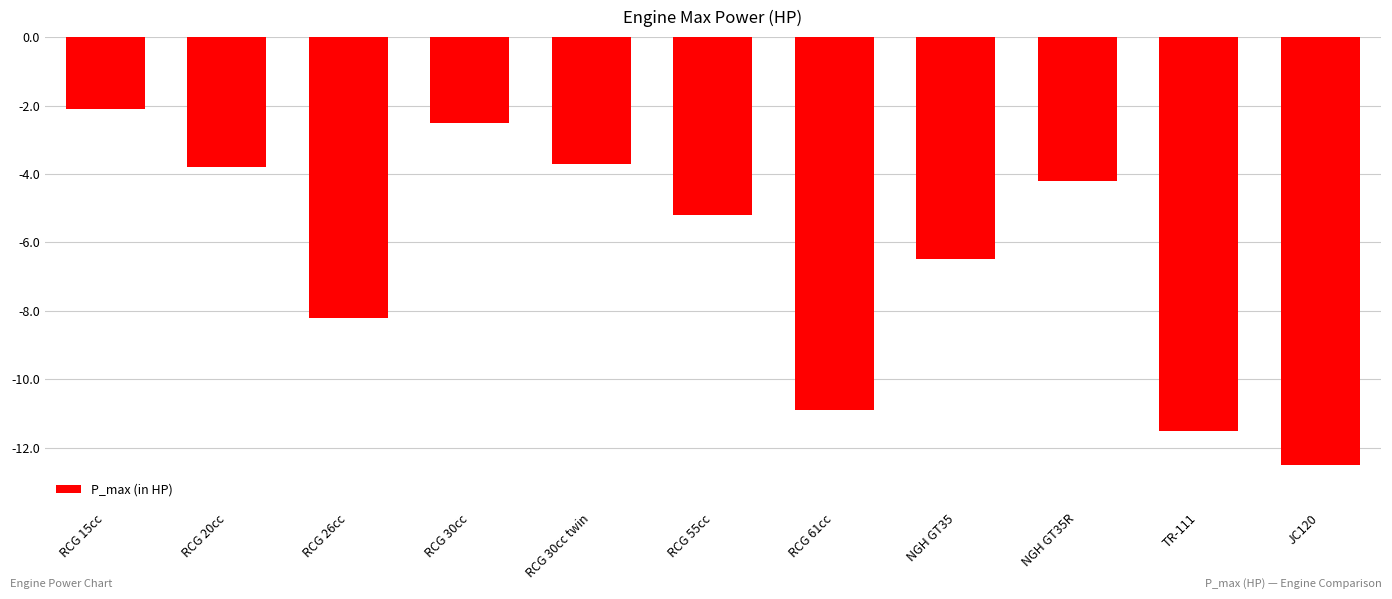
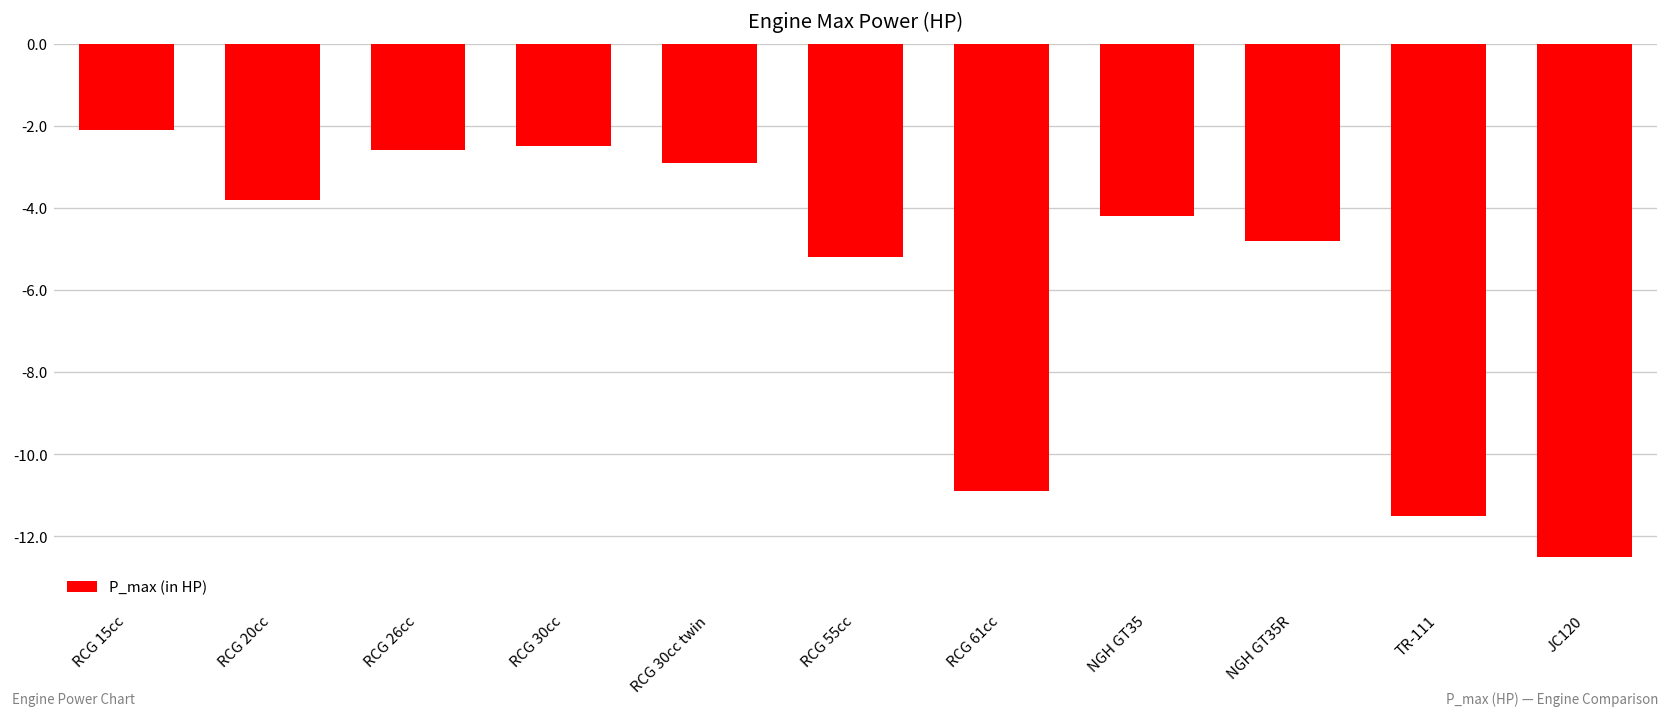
RCG 26cc: -8.2 -> -2.6
RCG 30cc twin: -3.7 -> -2.9
NGH GT35: -6.5 -> -4.2
NGH GT35R: -4.2 -> -4.8
